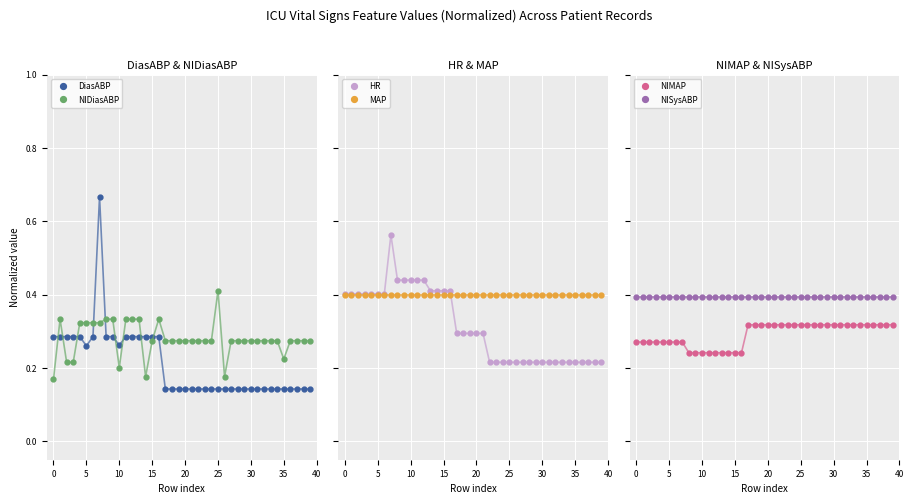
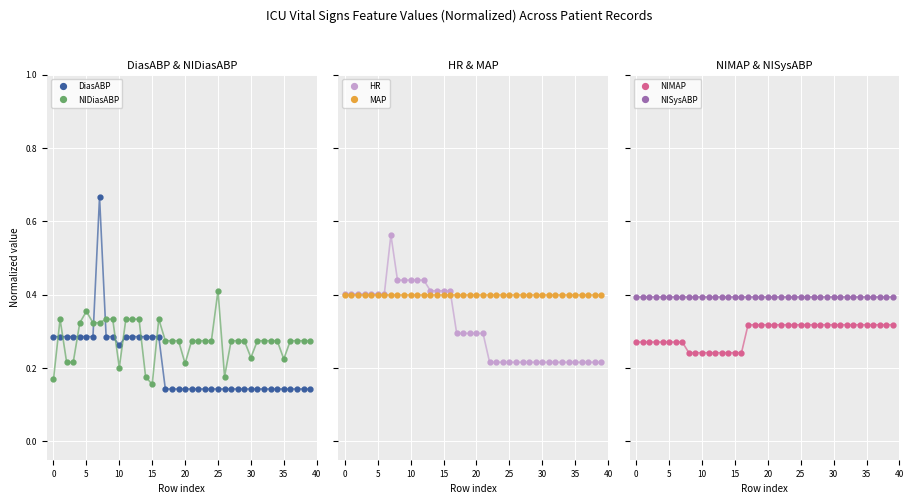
DiasABP & NIDiasABP, DiasABP, 5: 0.26 -> 0.29
DiasABP & NIDiasABP, NIDiasABP, 5: 0.32 -> 0.35
DiasABP & NIDiasABP, NIDiasABP, 15: 0.27 -> 0.16
DiasABP & NIDiasABP, NIDiasABP, 20: 0.27 -> 0.21
DiasABP & NIDiasABP, NIDiasABP, 30: 0.27 -> 0.23
